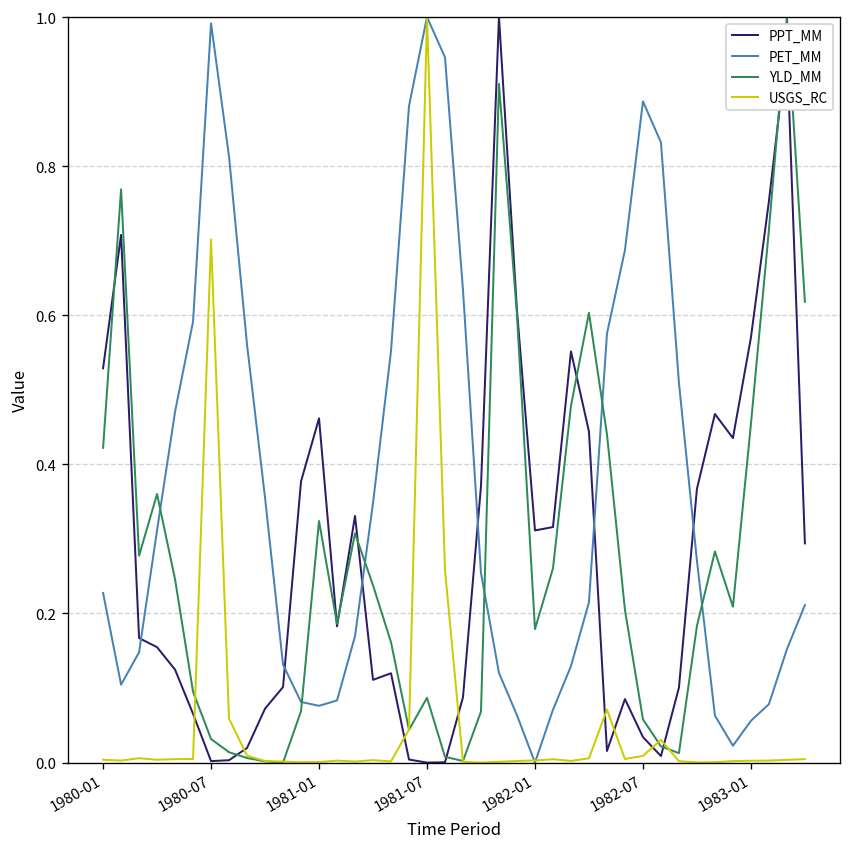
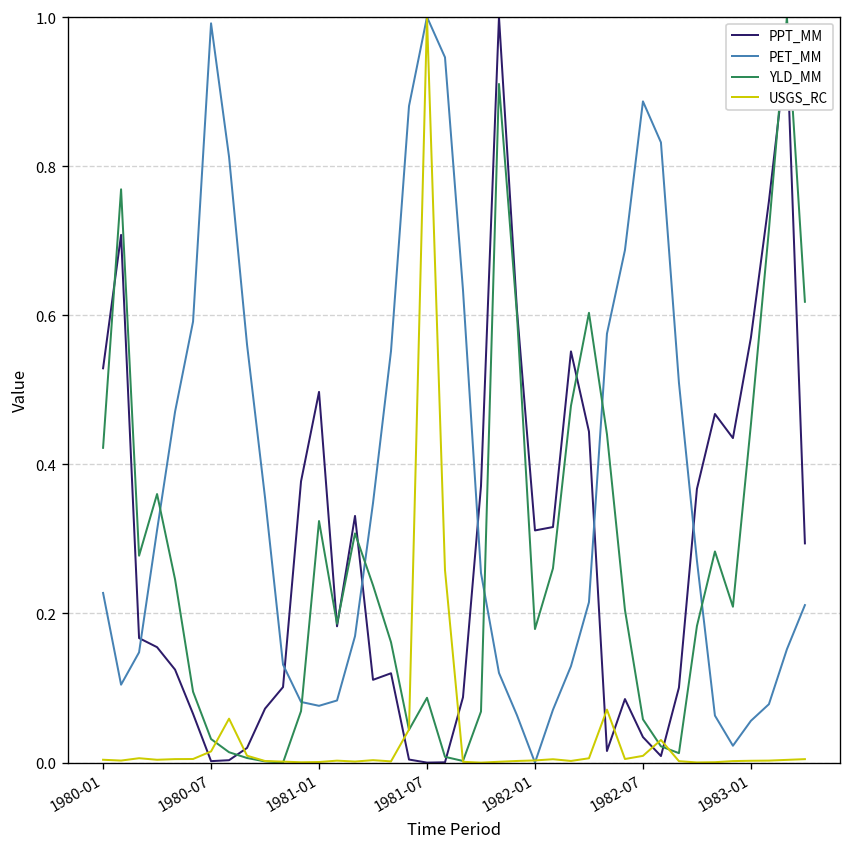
USGS_RC, 1980-07: 0.70 -> 0.02
PPT_MM, 1981-01: 0.46 -> 0.50
